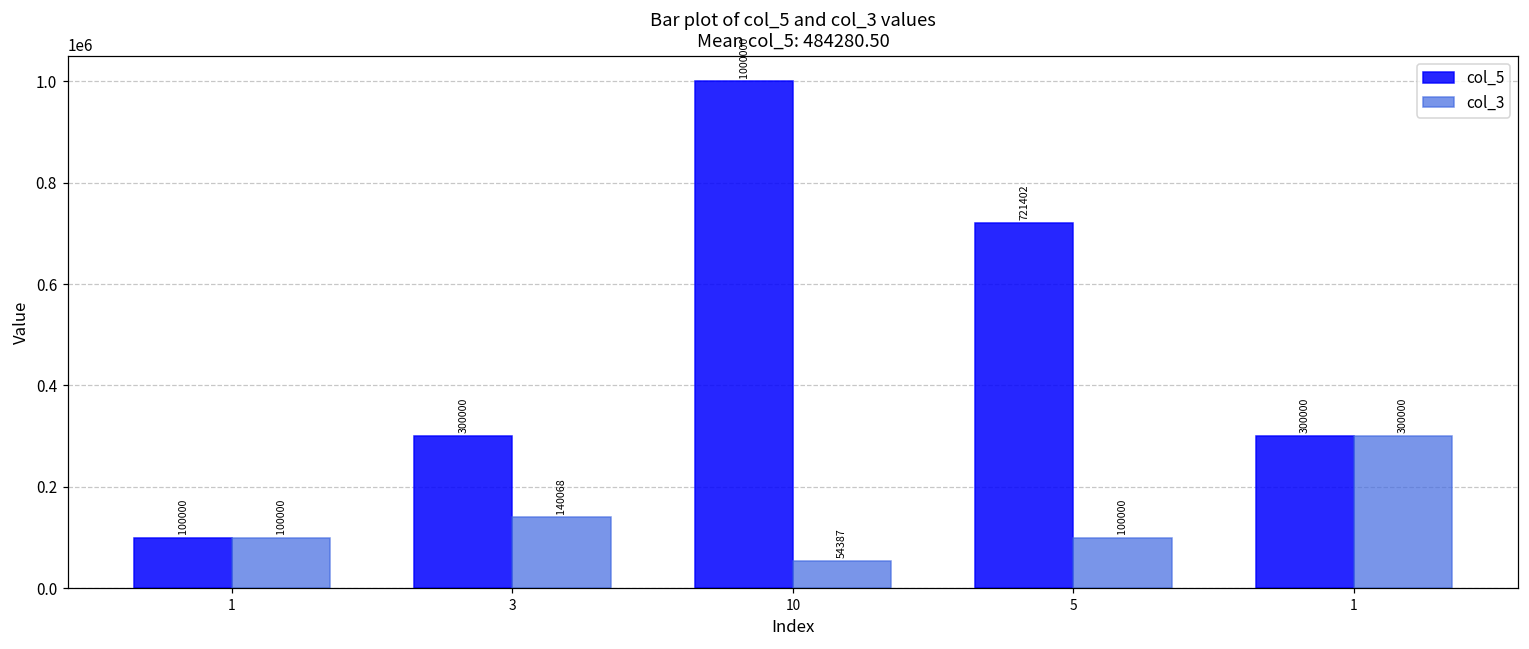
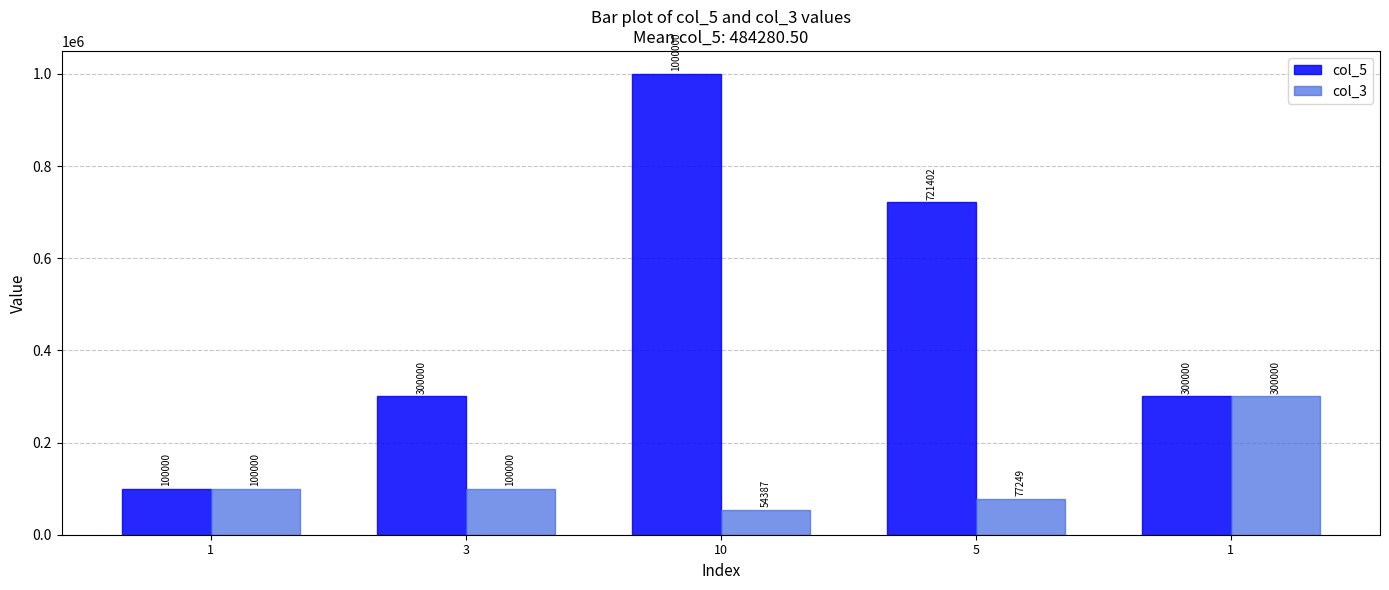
col_3, 3: 140068 -> 100000
col_3, 5: 100000 -> 77249
